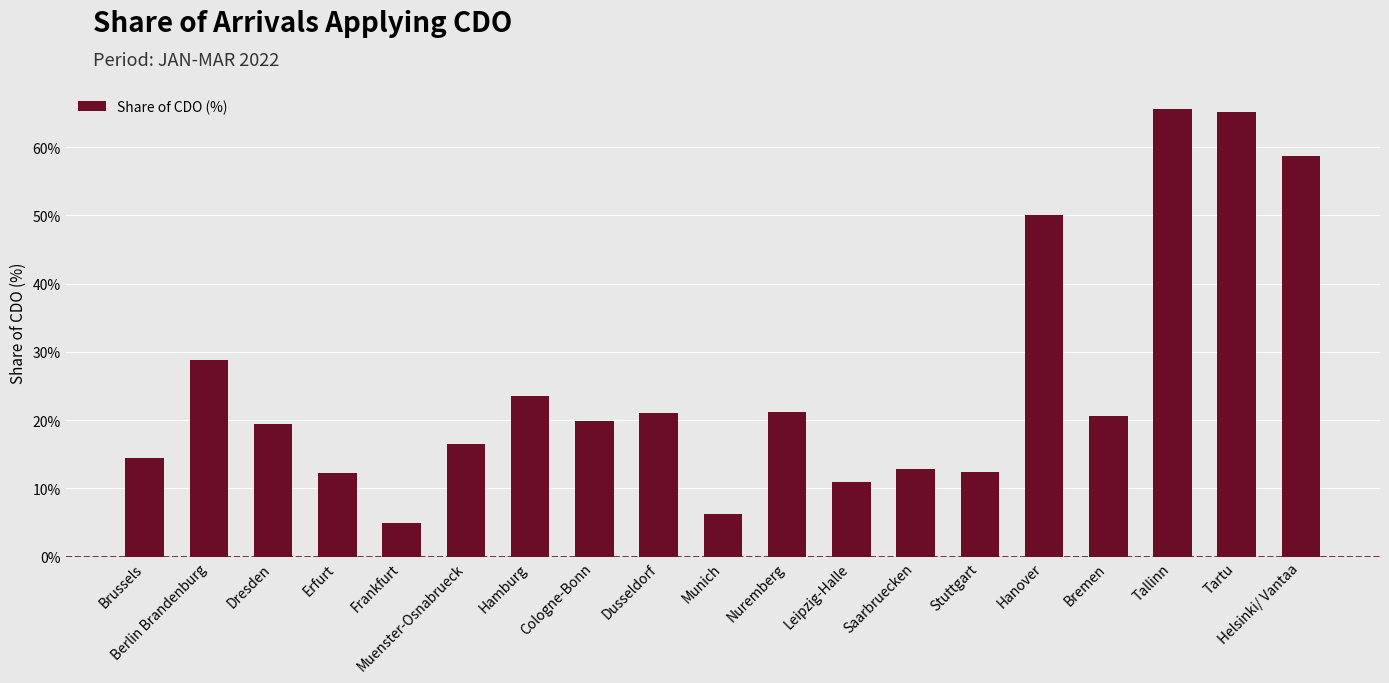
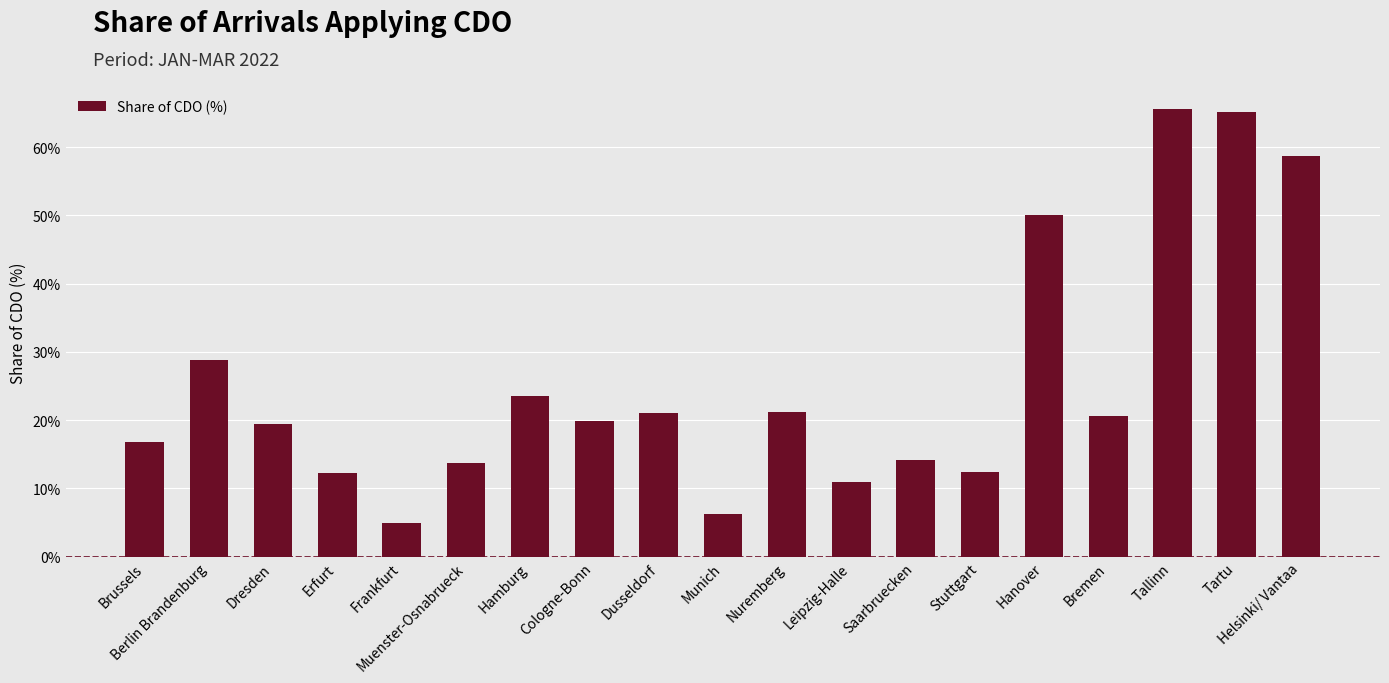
Brussels: 14% -> 17%
Muenster-Osnabrueck: 16% -> 14%
Saarbruecken: 13% -> 14%
